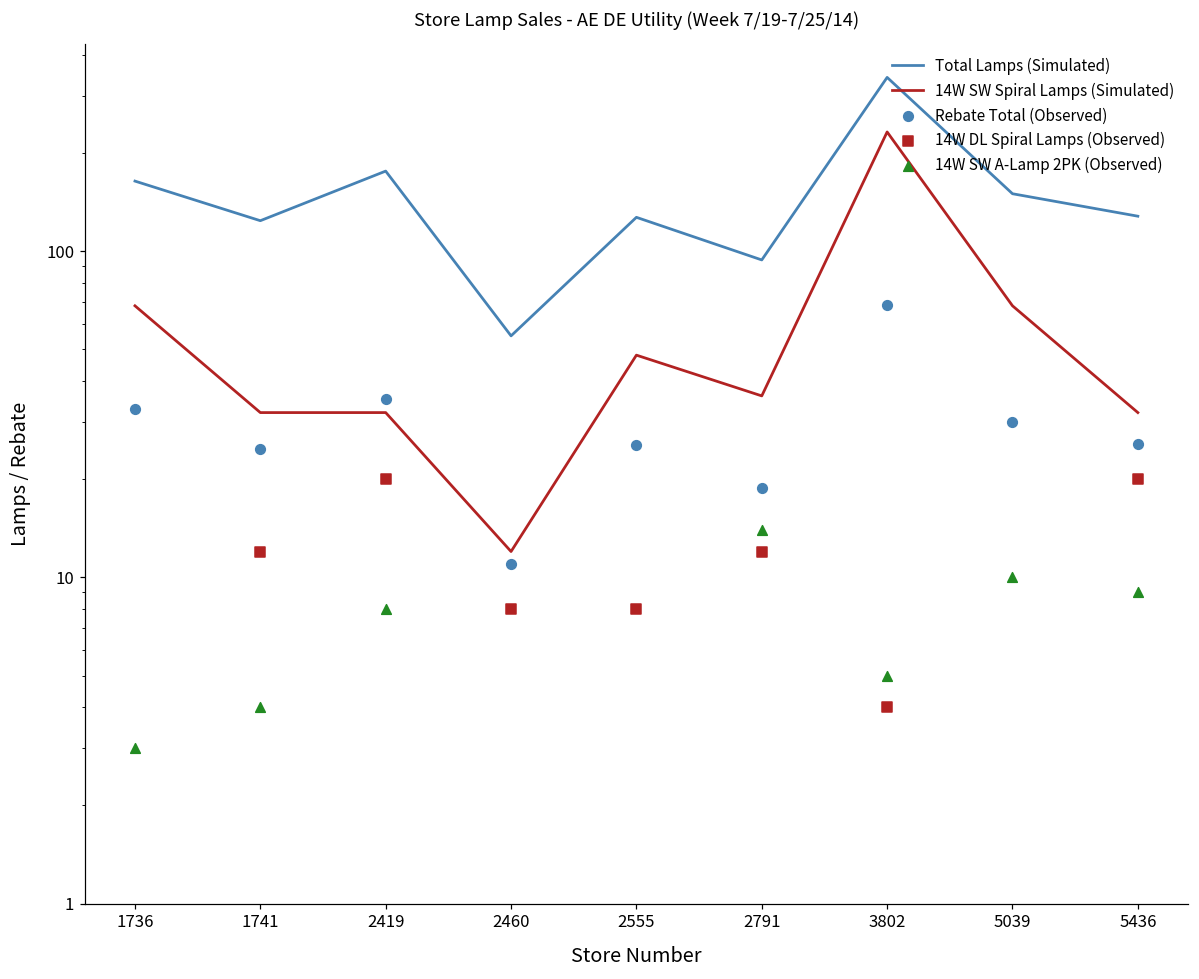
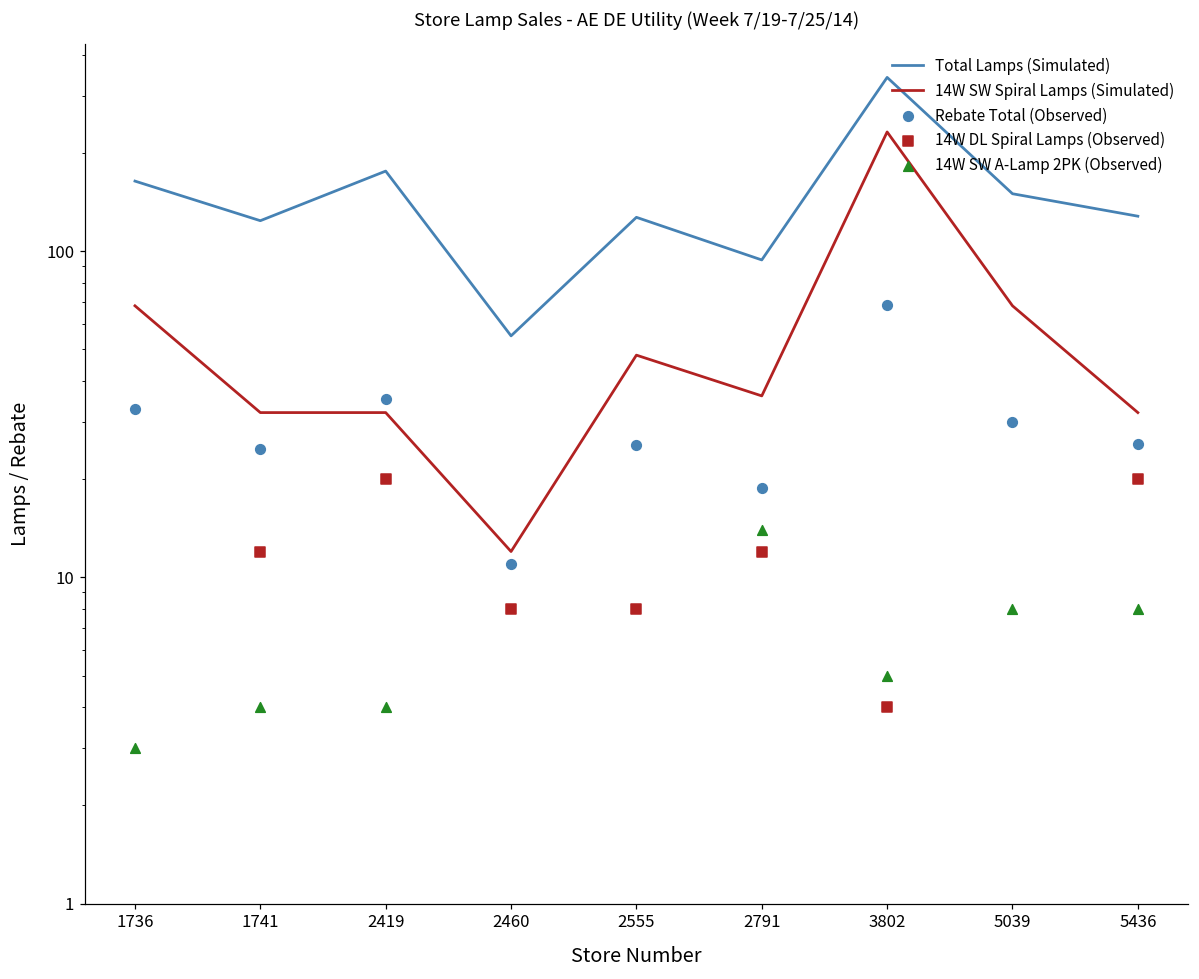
14W SW A-Lamp 2PK (Observed), 2419: 8 -> 4
14W SW A-Lamp 2PK (Observed), 5039: 10 -> 8
14W SW A-Lamp 2PK (Observed), 5436: 9 -> 8
